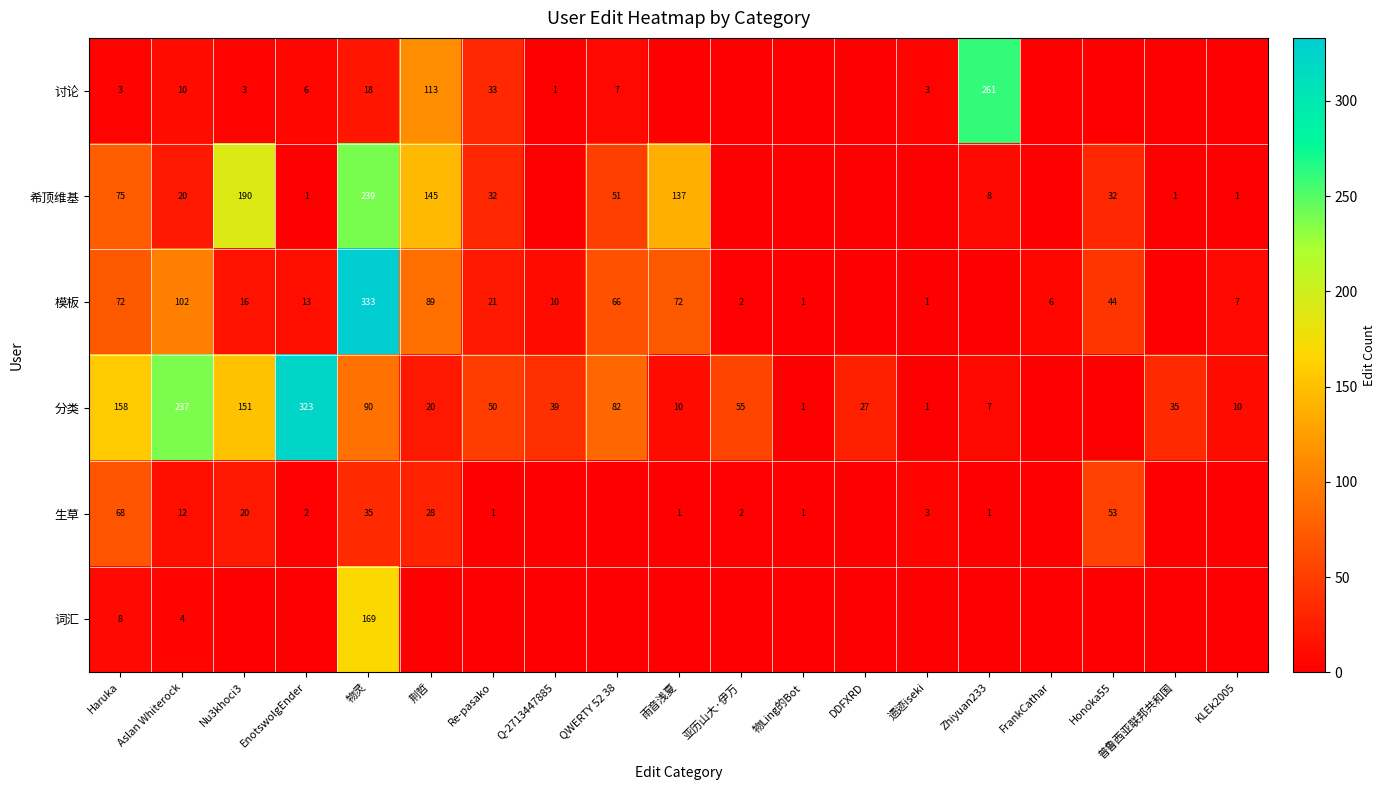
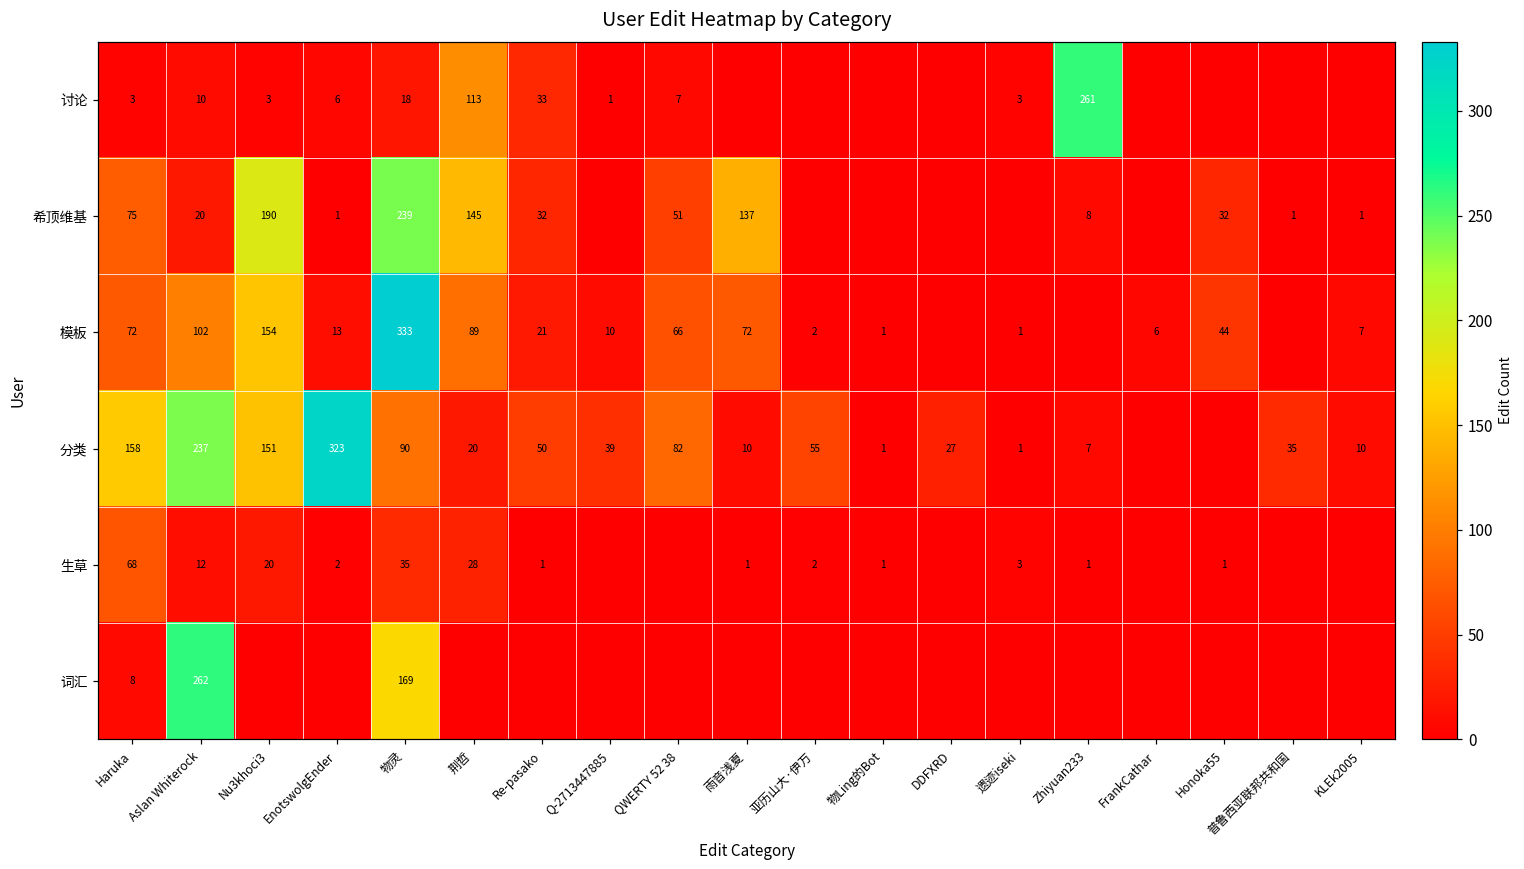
模板, Nu3khoci3: 16 -> 154
生草, Honoka55: 53 -> 1
词汇, Aslan Whiterock: 4 -> 262
